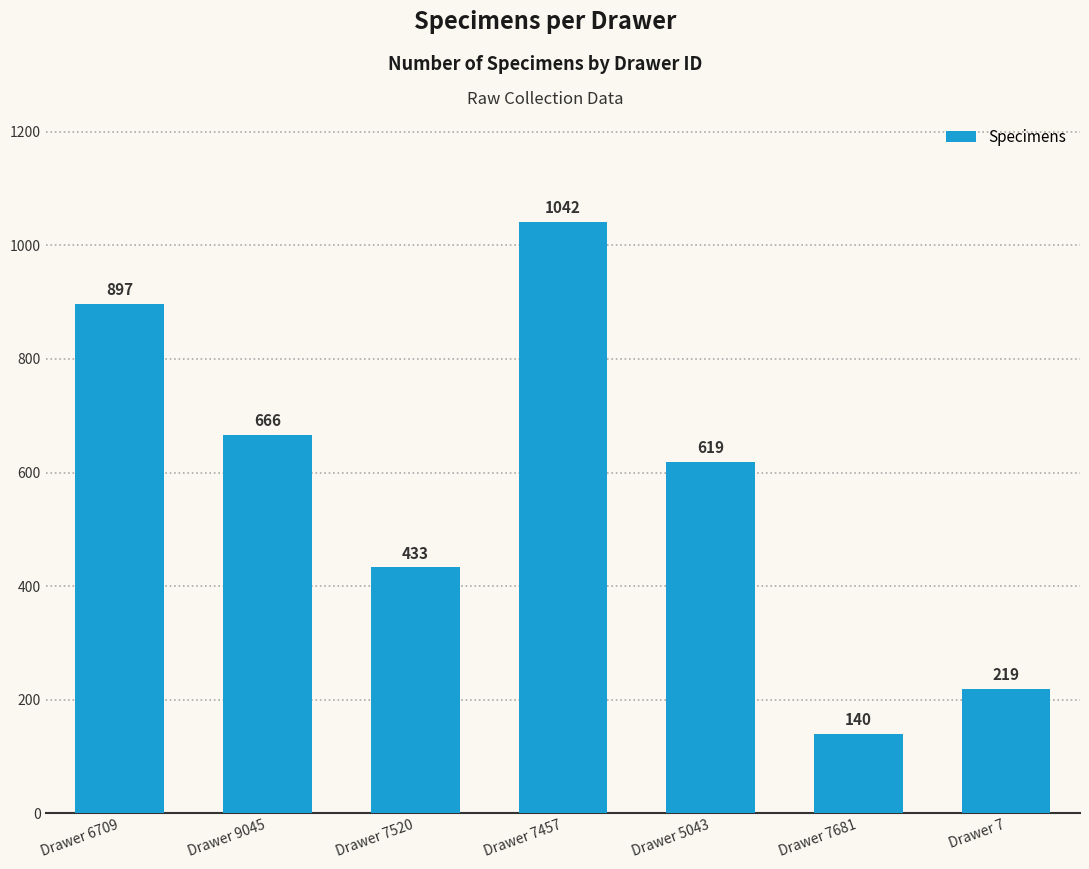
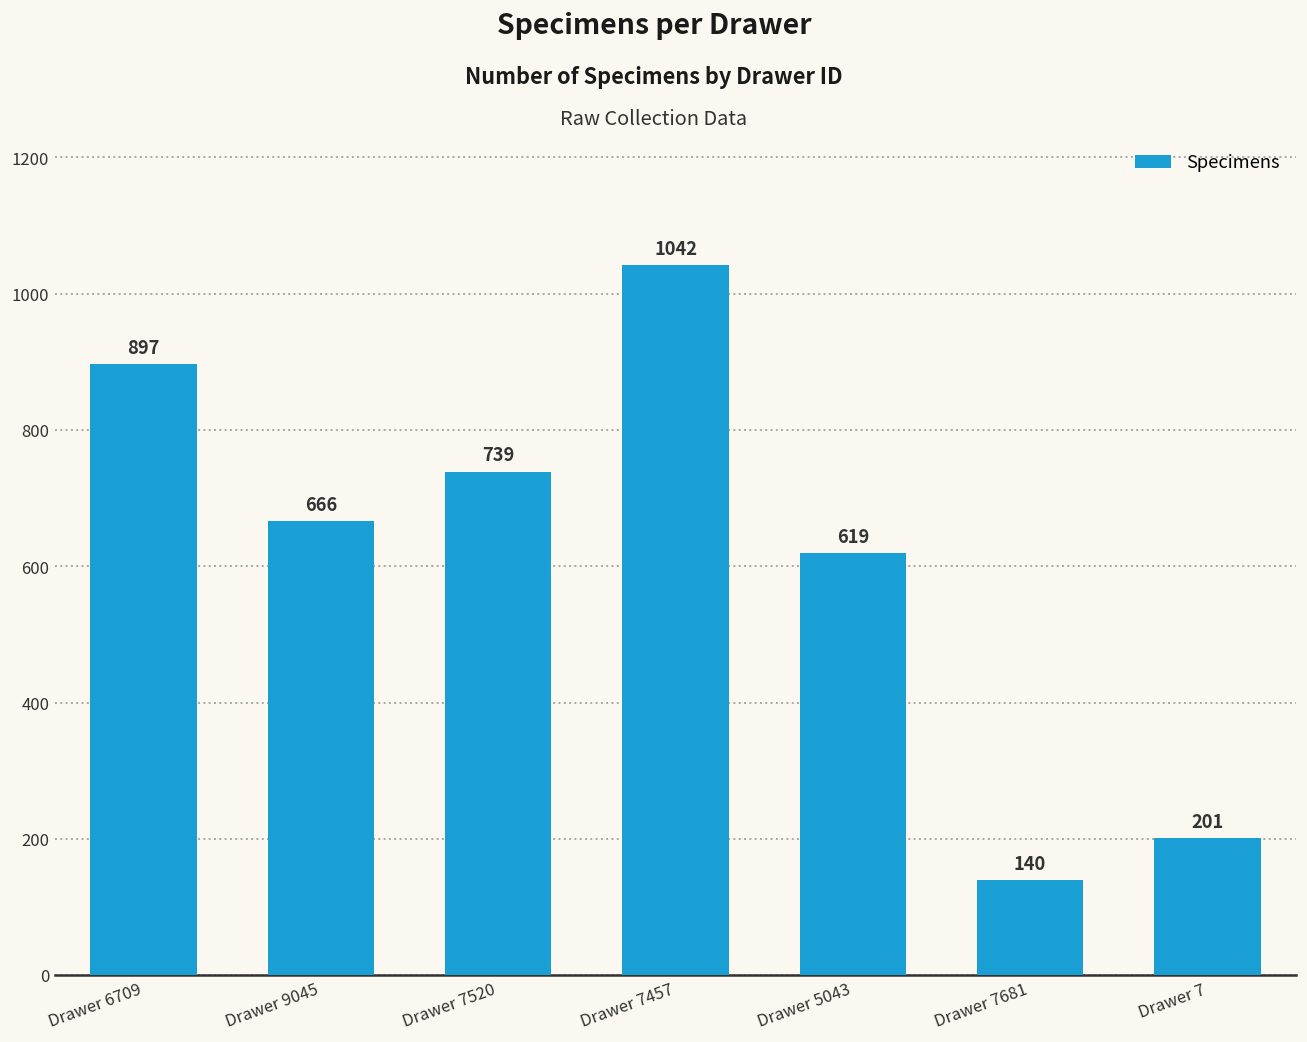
Drawer 7520: 433 -> 739
Drawer 7: 219 -> 201
